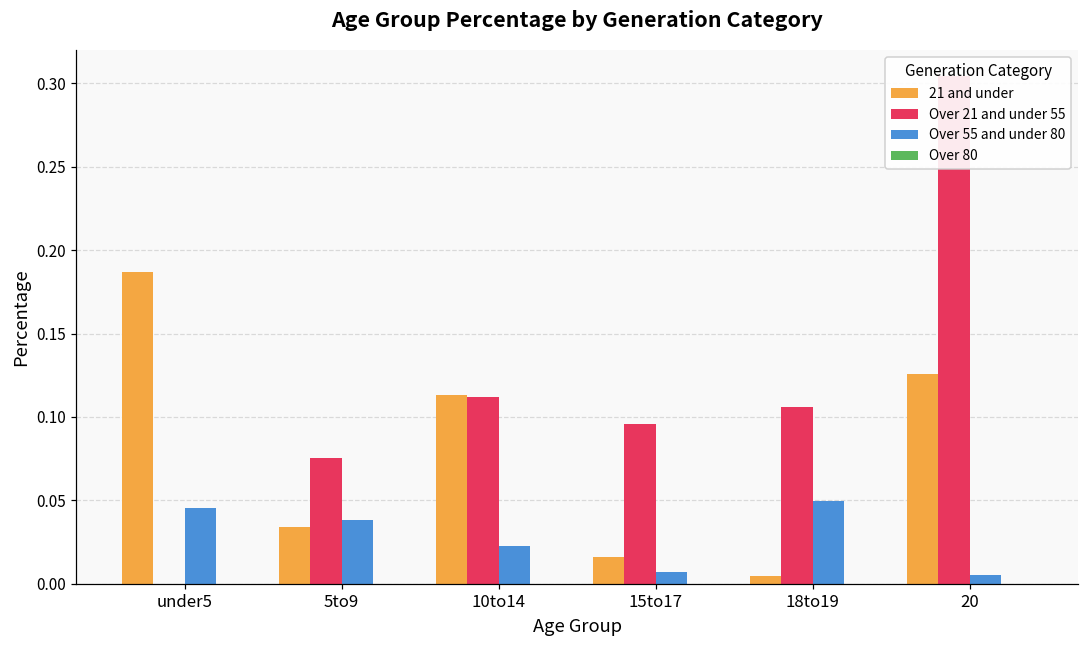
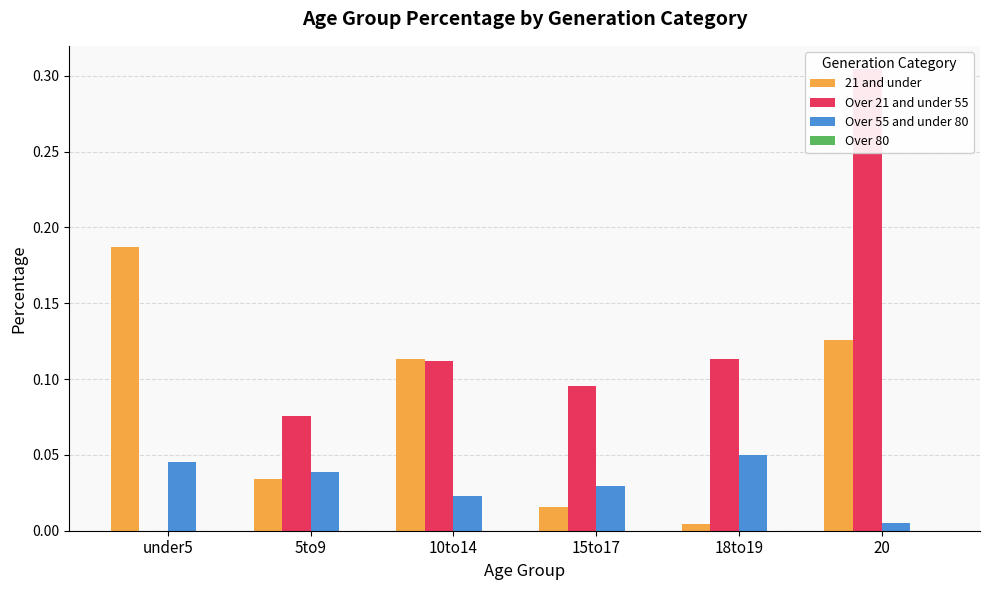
Over 55 and under 80, 15to17: 0.007 -> 0.030
Over 21 and under 55, 18to19: 0.106 -> 0.113
